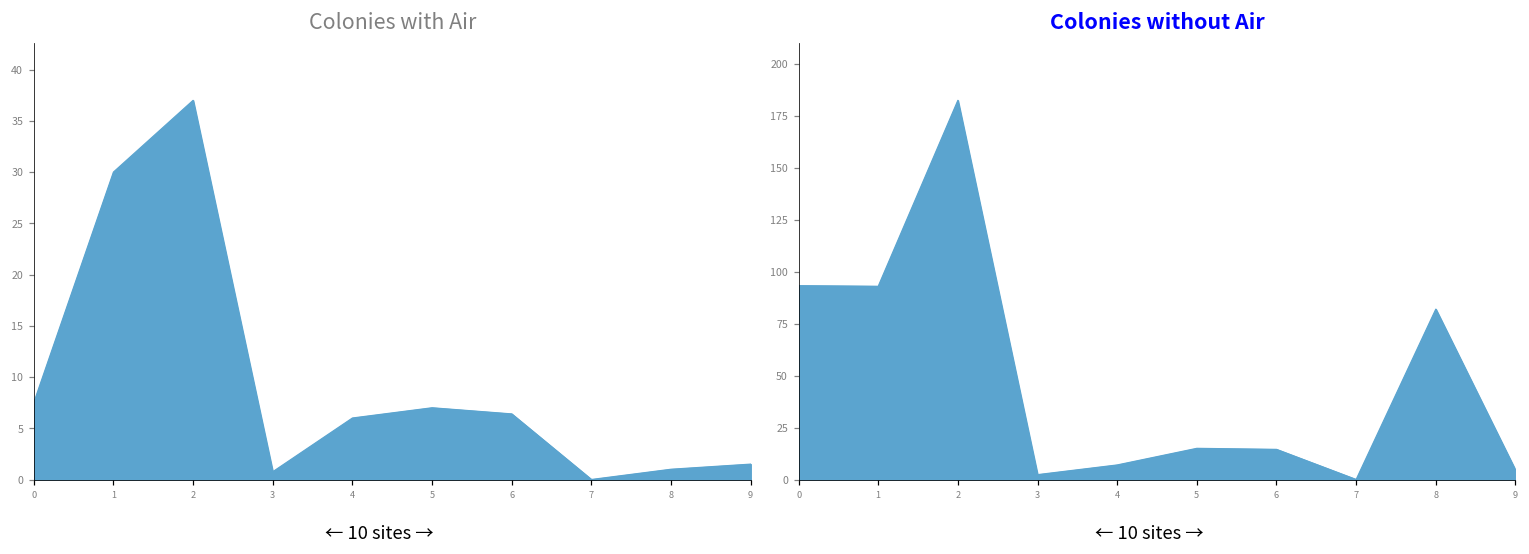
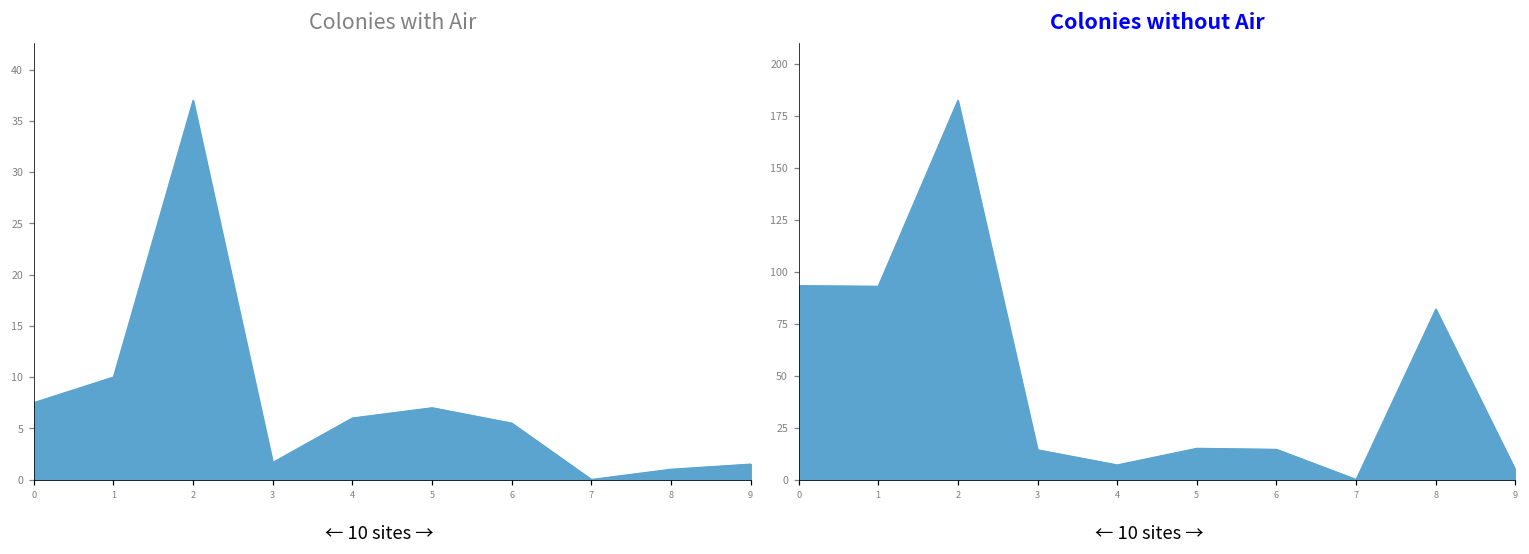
Colonies with Air, 1: 30 -> 10
Colonies with Air, 3: 1 -> 2
Colonies with Air, 6: 6.4 -> 5.5
Colonies without Air, 3: 2 -> 14
